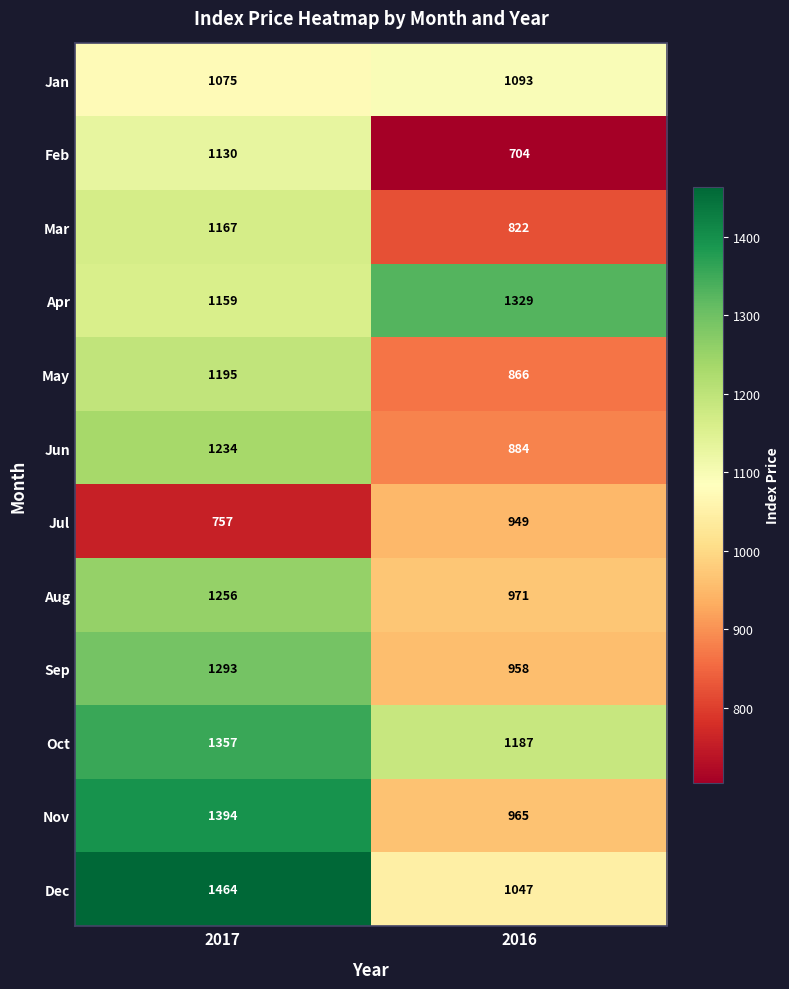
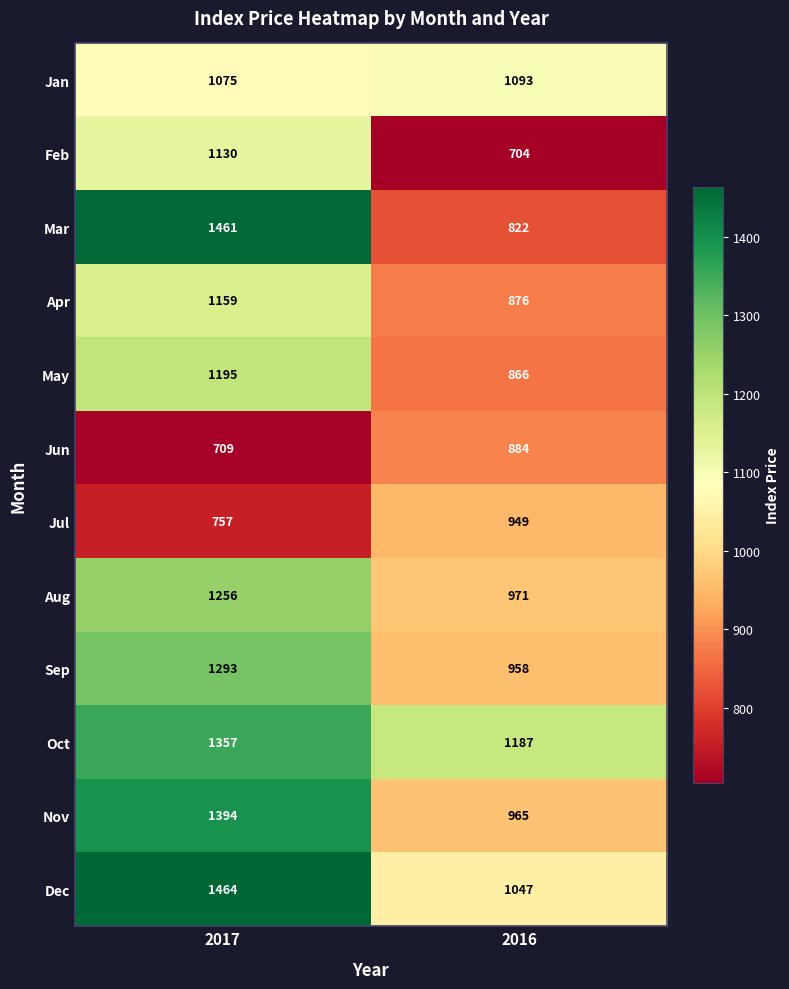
Mar, 2017: 1167 -> 1461
Apr, 2016: 1329 -> 876
Jun, 2017: 1234 -> 709
